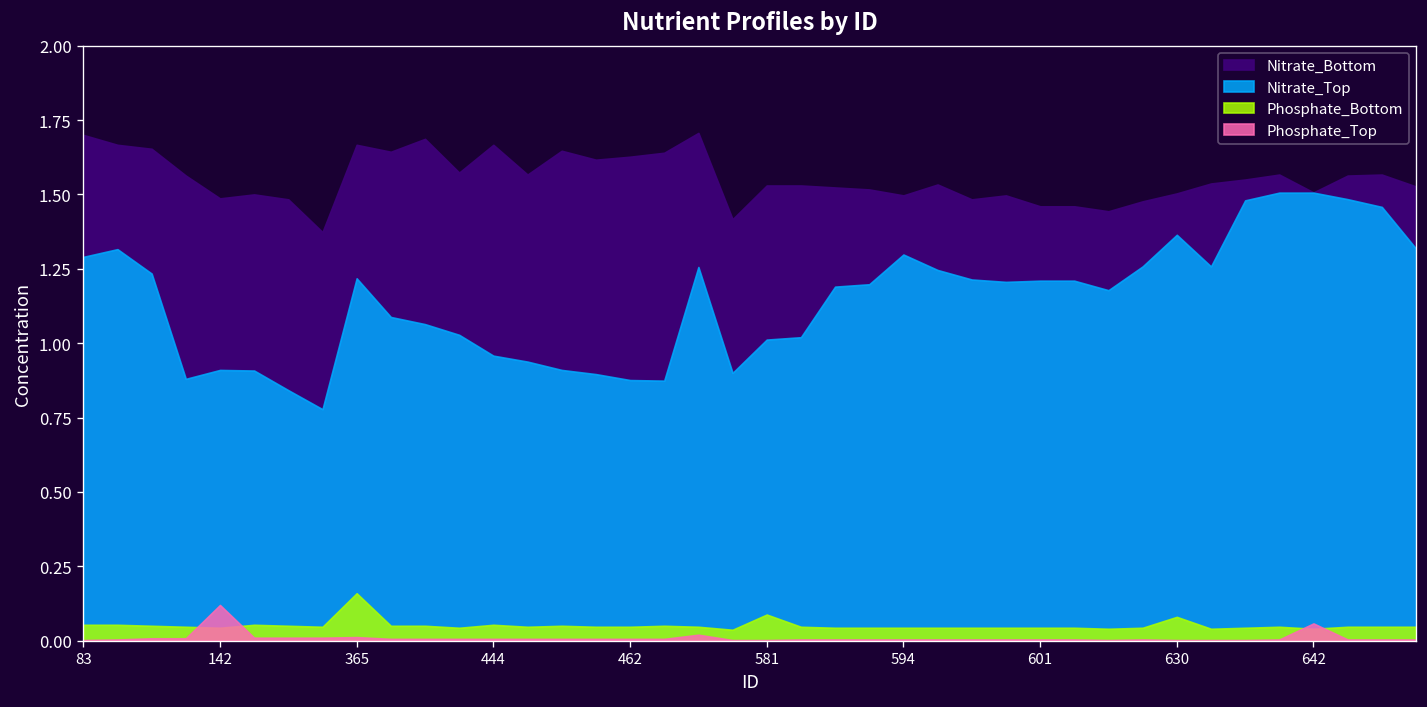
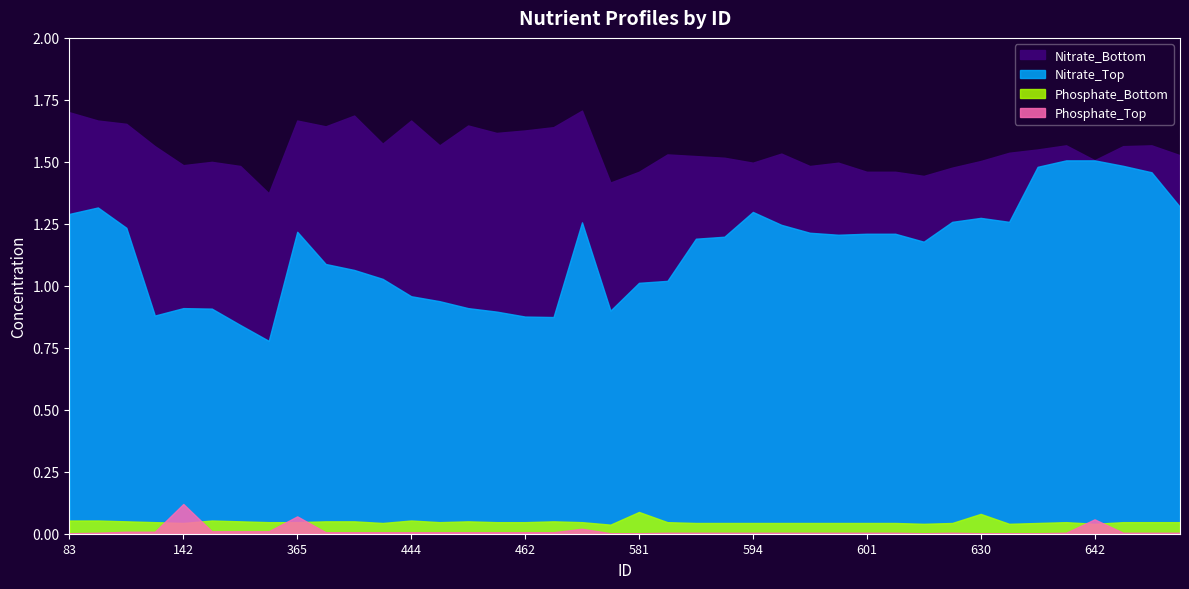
Phosphate_Bottom, 365: 0.16 -> 0.05
Phosphate_Top, 365: 0.01 -> 0.07
Nitrate_Bottom, 581: 1.53 -> 1.46
Nitrate_Top, 630: 1.36 -> 1.27
